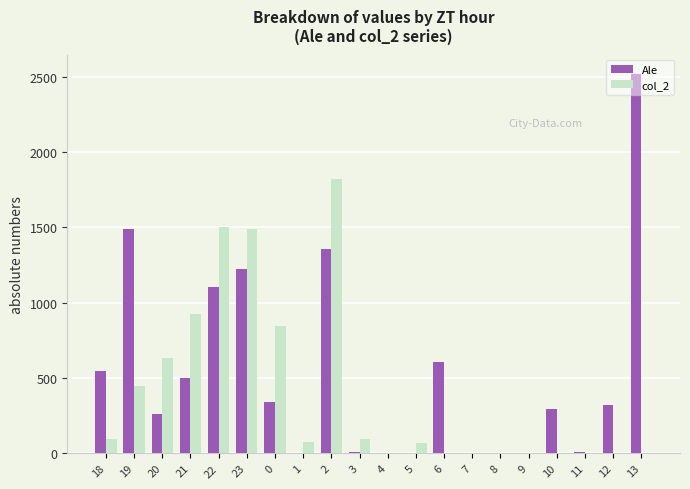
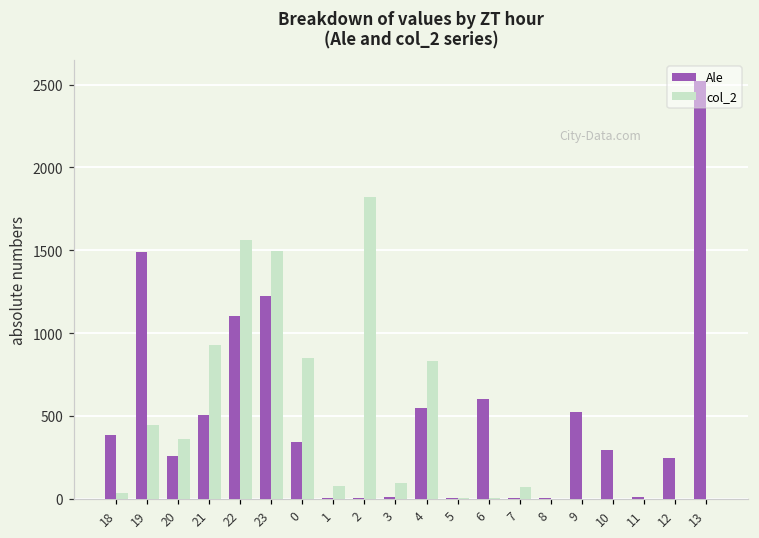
Ale, 18: 550 -> 380
col_2, 18: 90 -> 40
col_2, 20: 640 -> 360
col_2, 22: 1500 -> 1560
Ale, 2: 1350 -> 0
Ale, 4: 0 -> 550
col_2, 4: 0 -> 830
col_2, 5: 70 -> 10
col_2, 7: 0 -> 70
Ale, 9: 10 -> 530
Ale, 12: 320 -> 250
